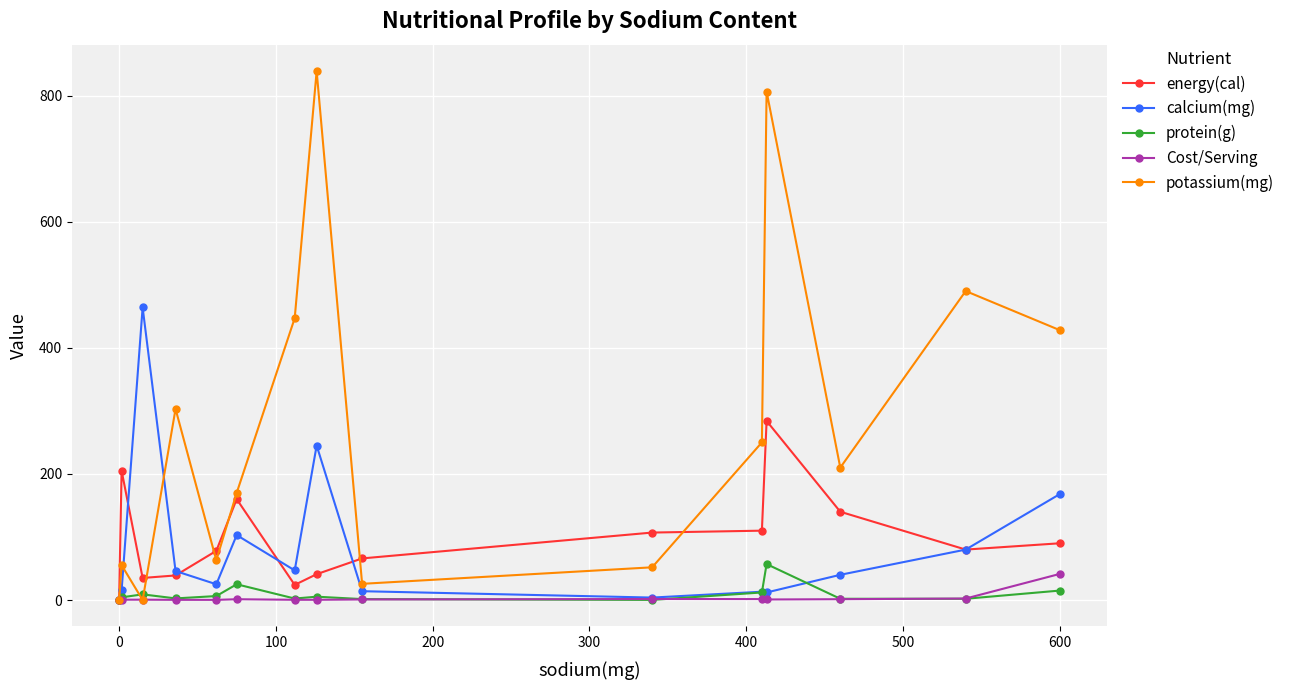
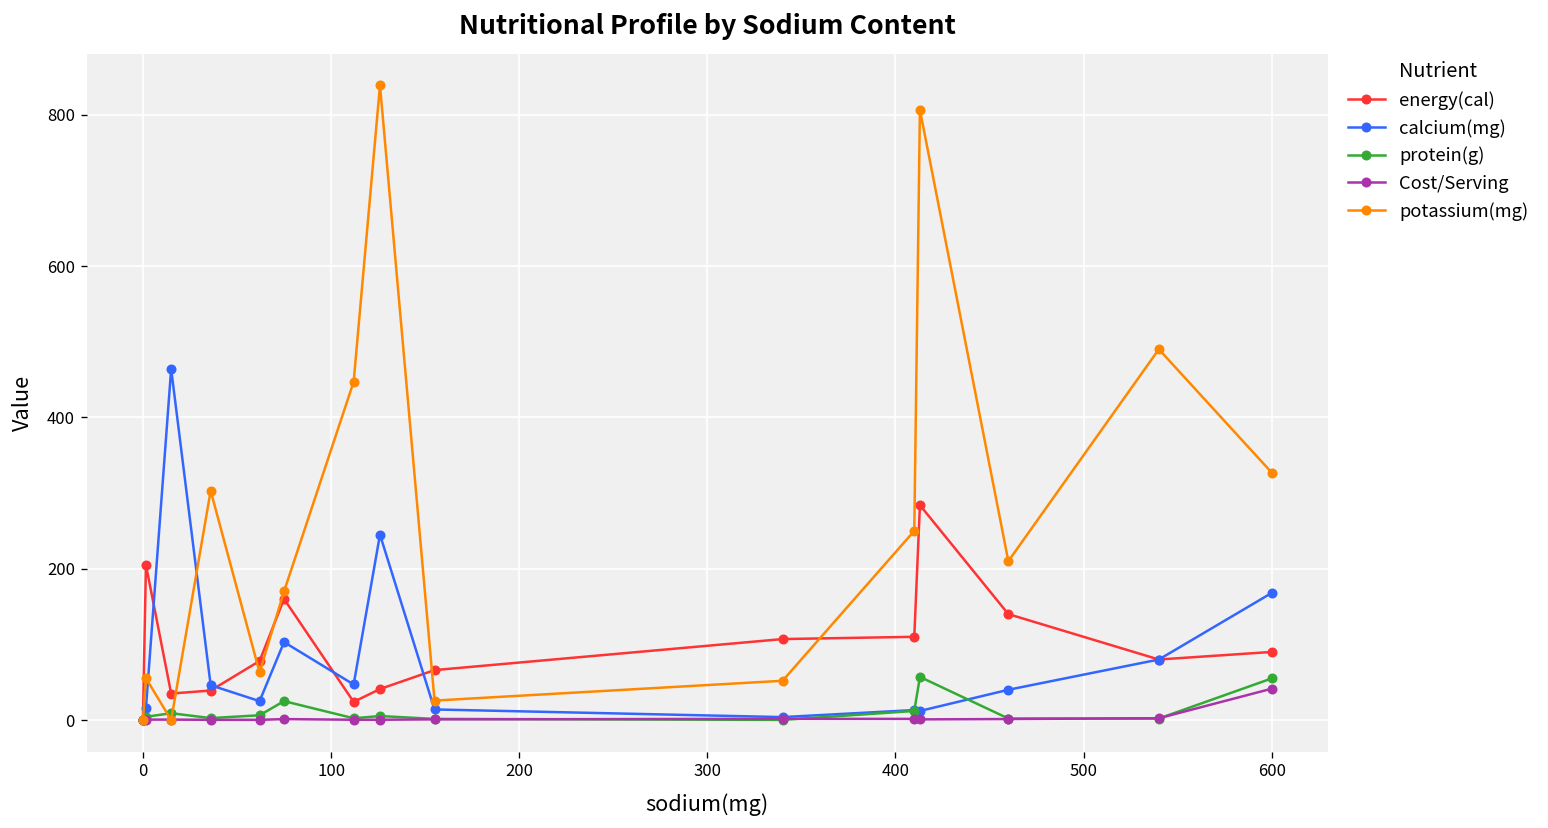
protein(g), 600: 20 -> 60
potassium(mg), 600: 430 -> 330
